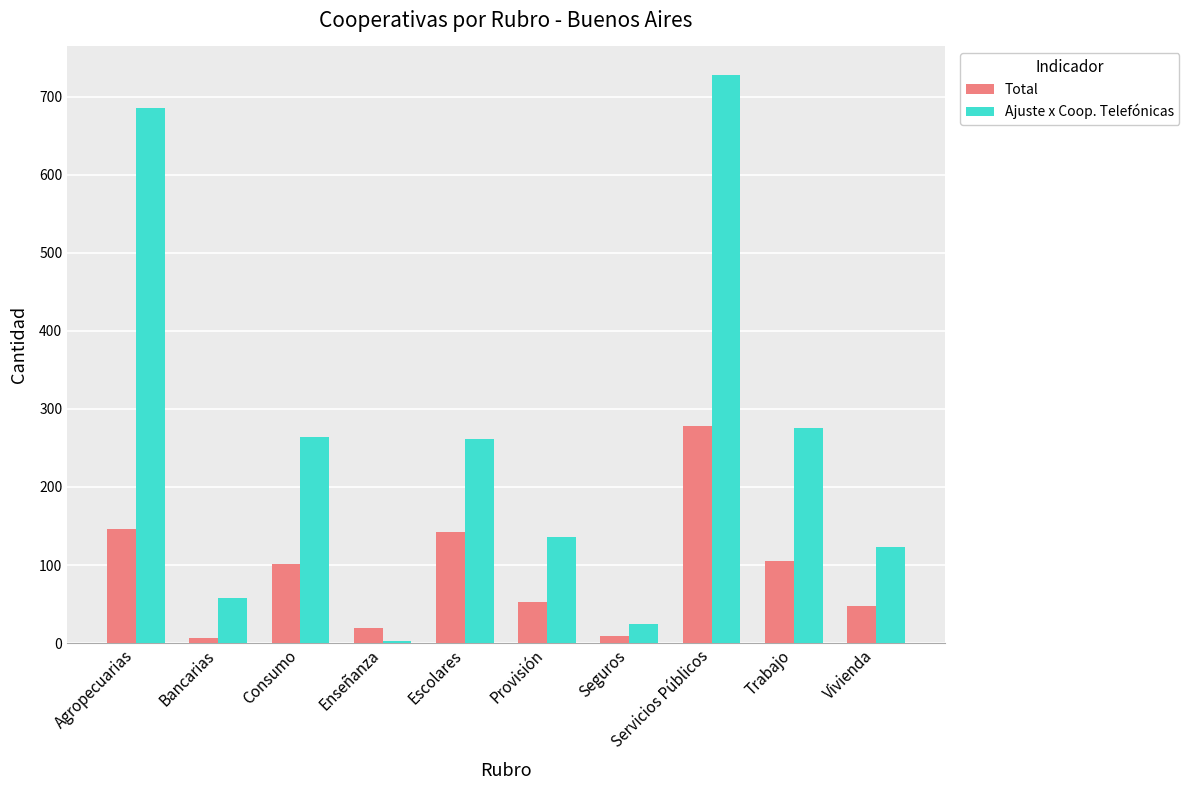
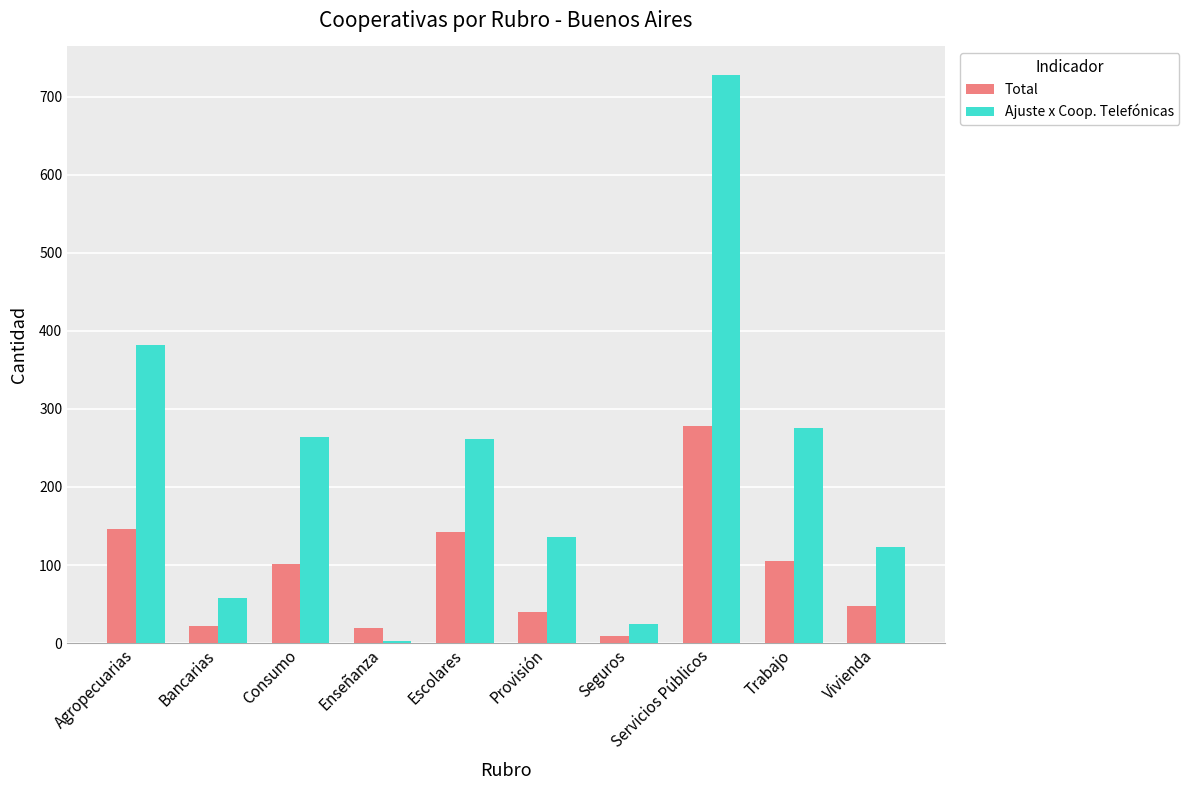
Ajuste x Coop. Telefónicas, Agropecuarias: 690 -> 380
Total, Bancarias: 10 -> 20
Total, Provisión: 50 -> 40
